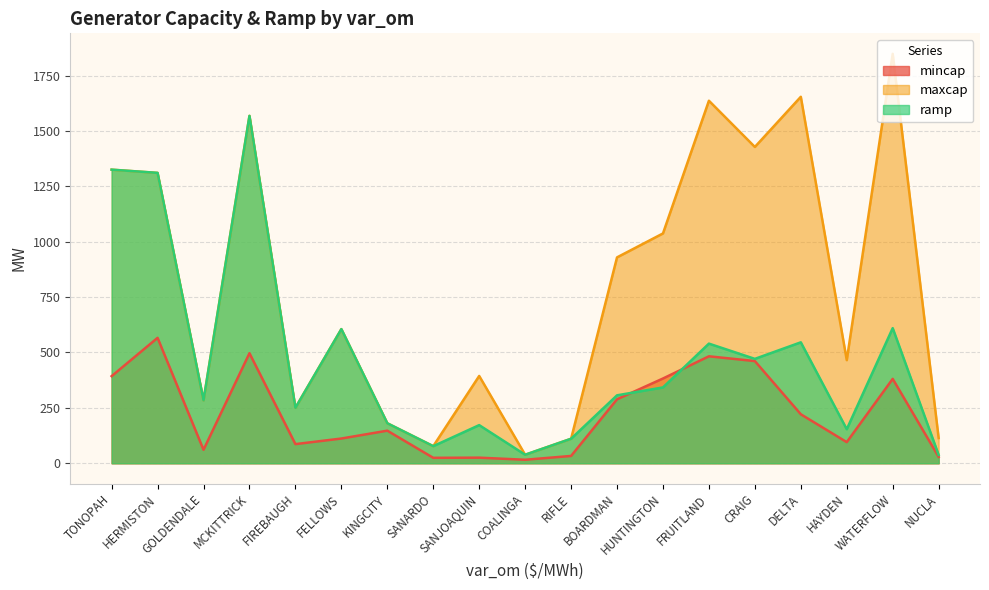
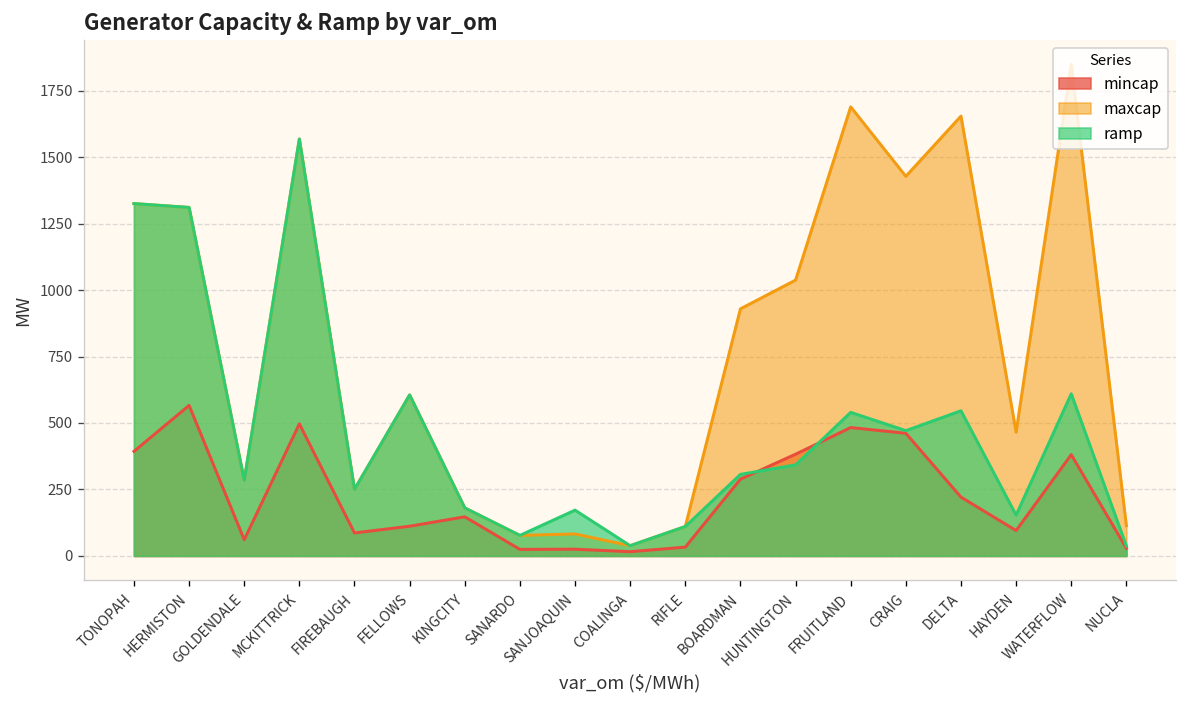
maxcap, SANJOAQUIN: 390 -> 80
maxcap, FRUITLAND: 1640 -> 1690
